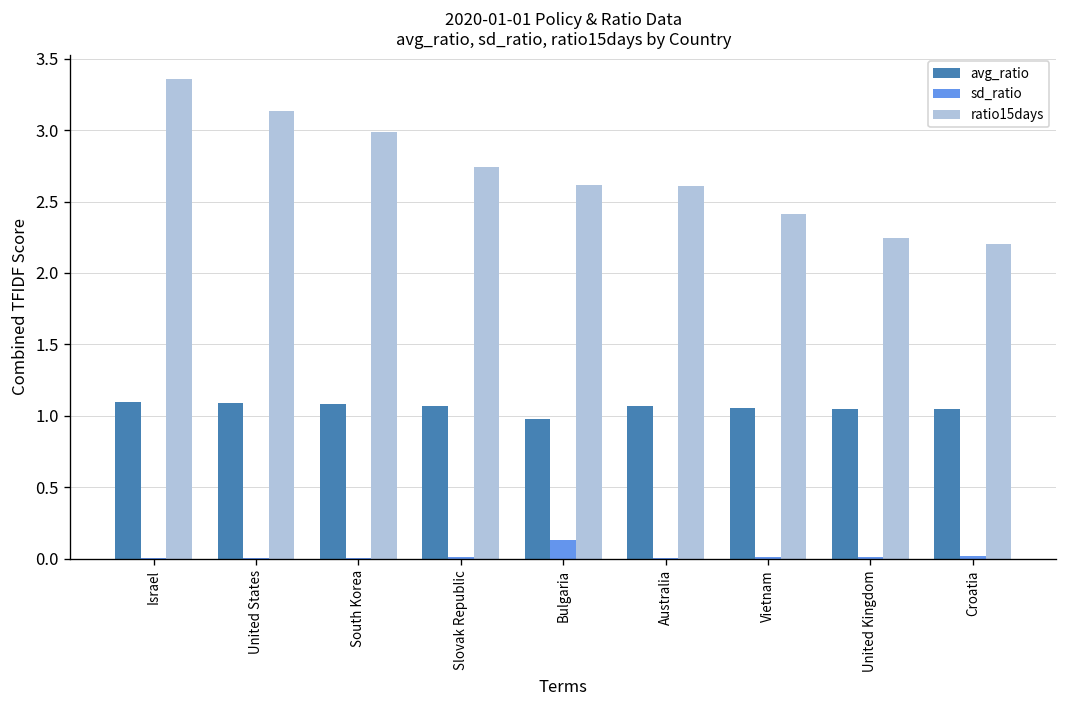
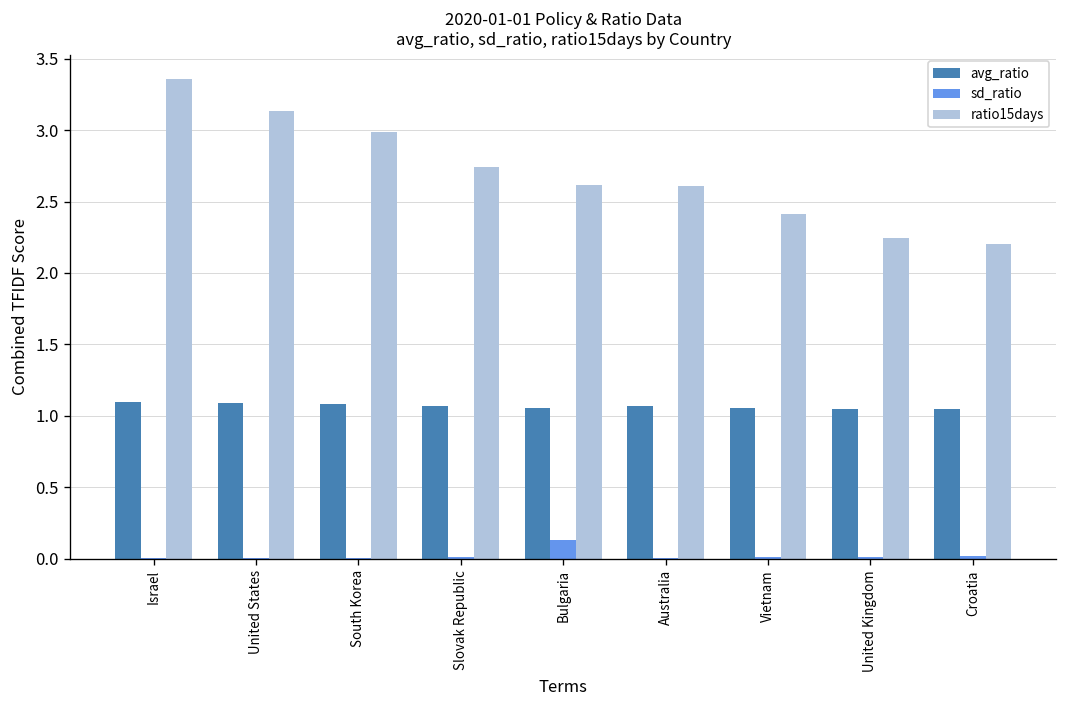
avg_ratio, Bulgaria: 0.98 -> 1.05
